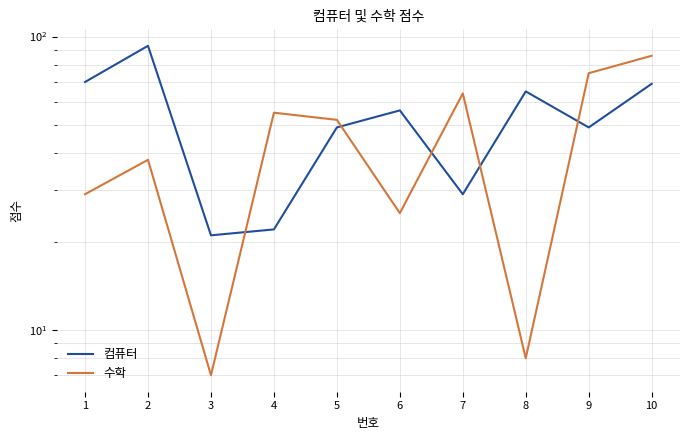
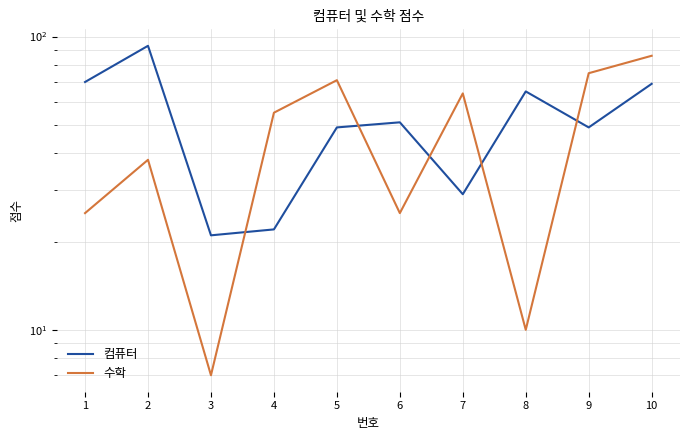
수학, 1: 29 -> 25
수학, 5: 52 -> 71
컴퓨터, 6: 56 -> 51
수학, 8: 8 -> 10
